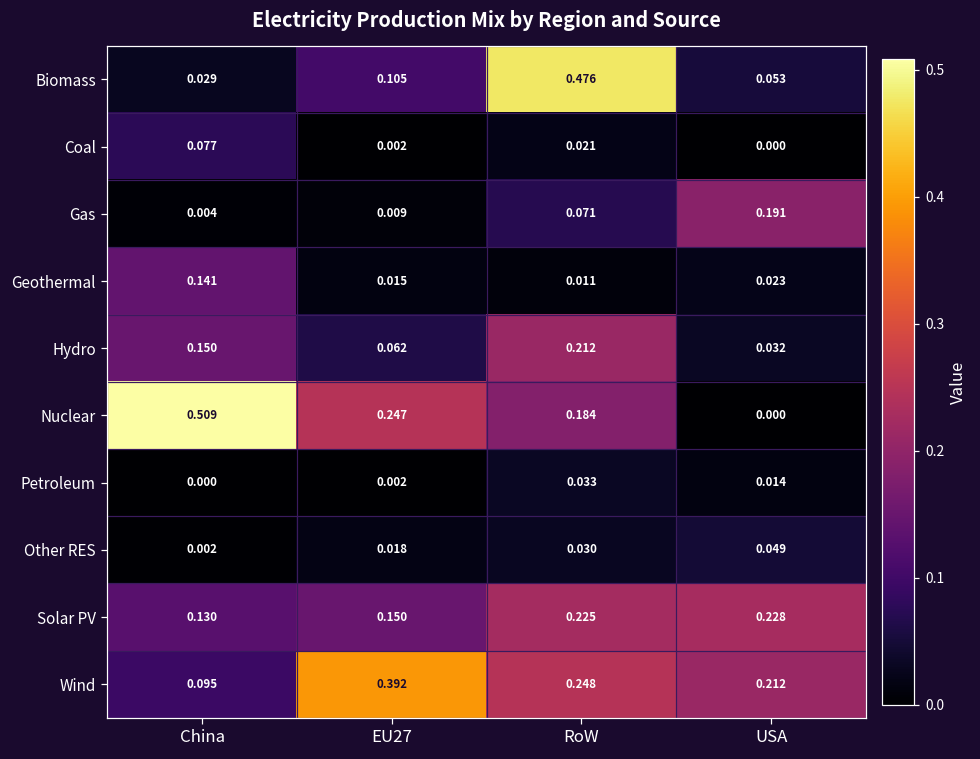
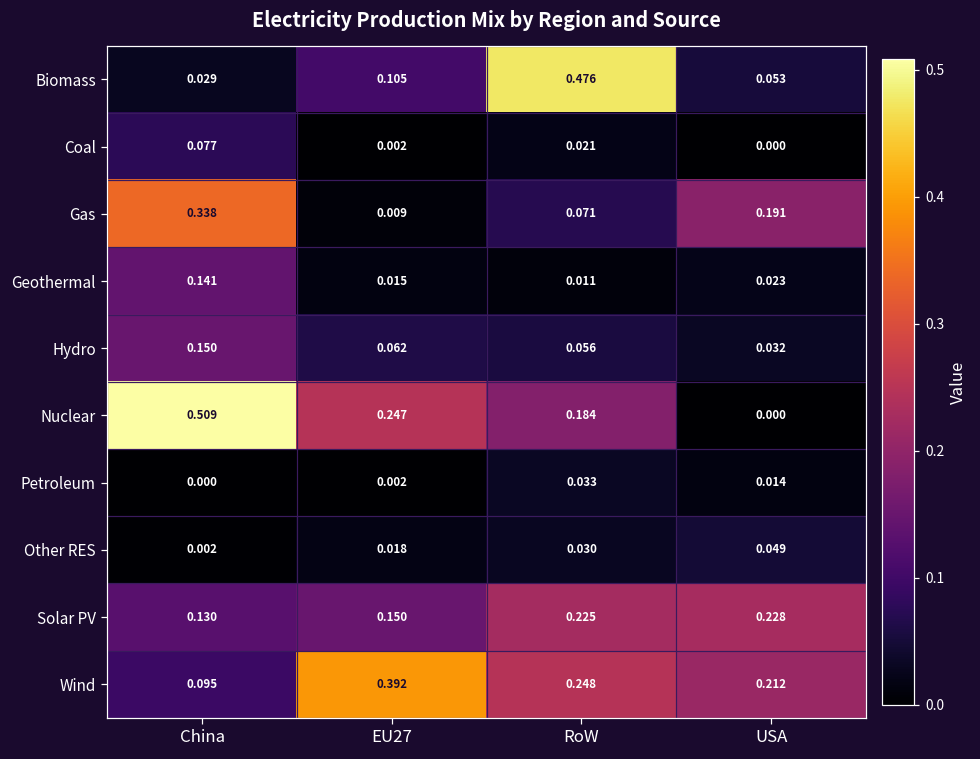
Gas, China: 0.004 -> 0.338
Hydro, RoW: 0.212 -> 0.056
